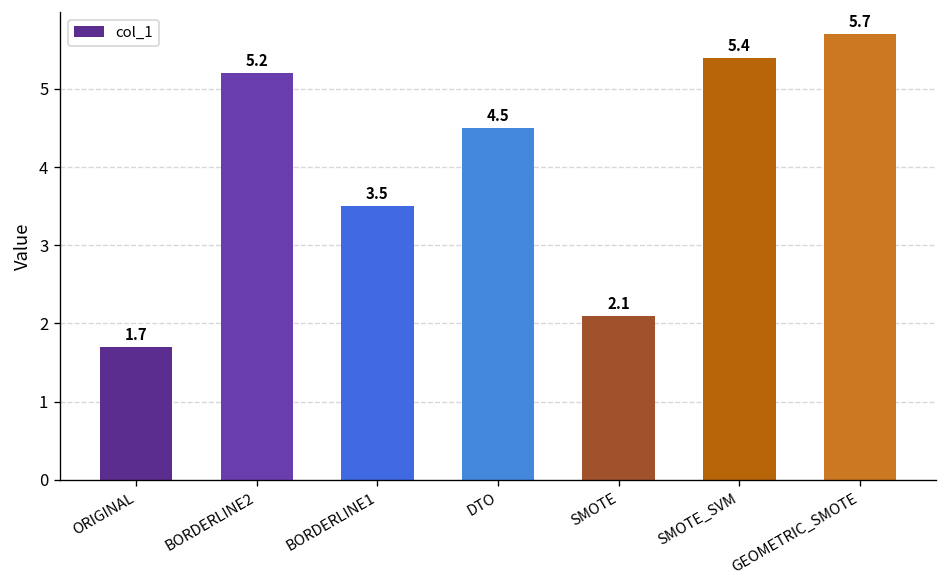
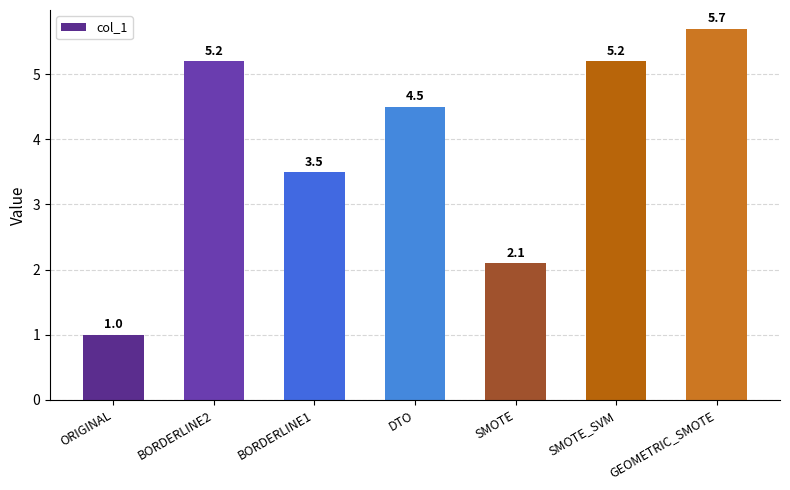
ORIGINAL: 1.7 -> 1.0
SMOTE_SVM: 5.4 -> 5.2
